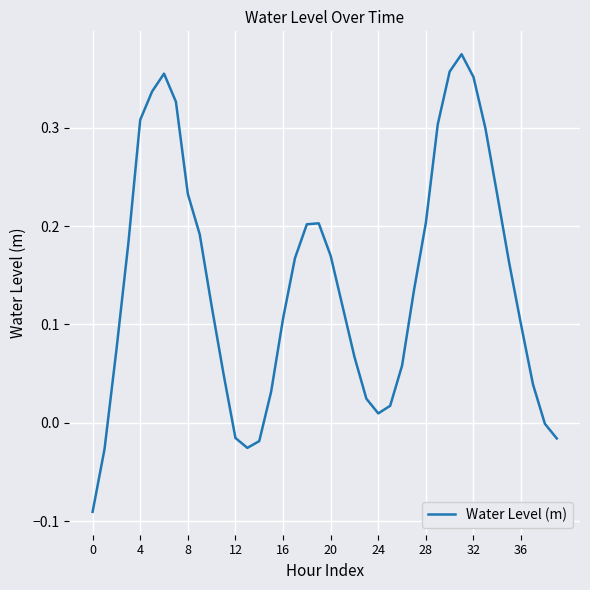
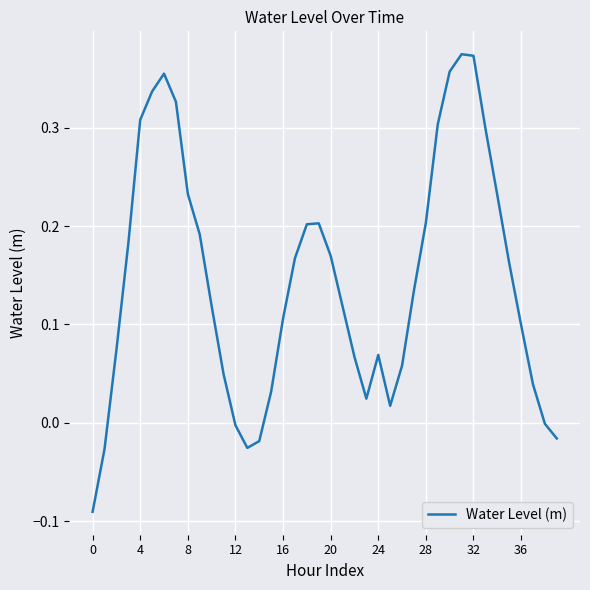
12: -0.02 -> 0.00
24: 0.01 -> 0.07
32: 0.35 -> 0.37
